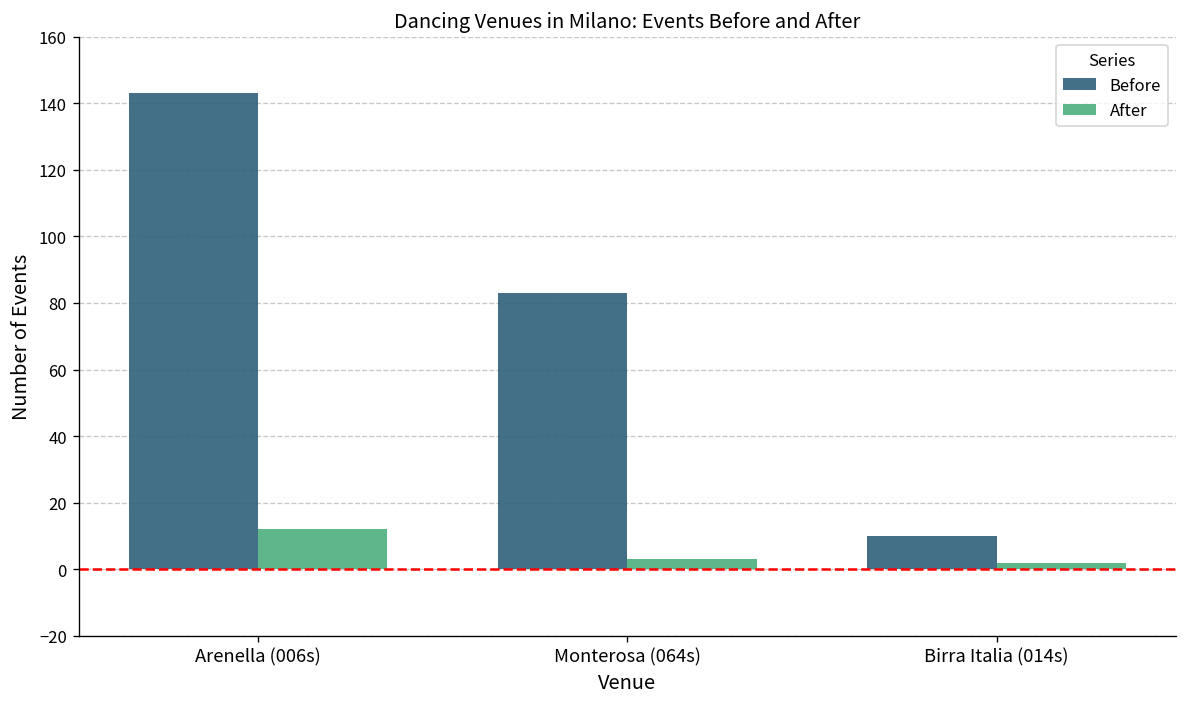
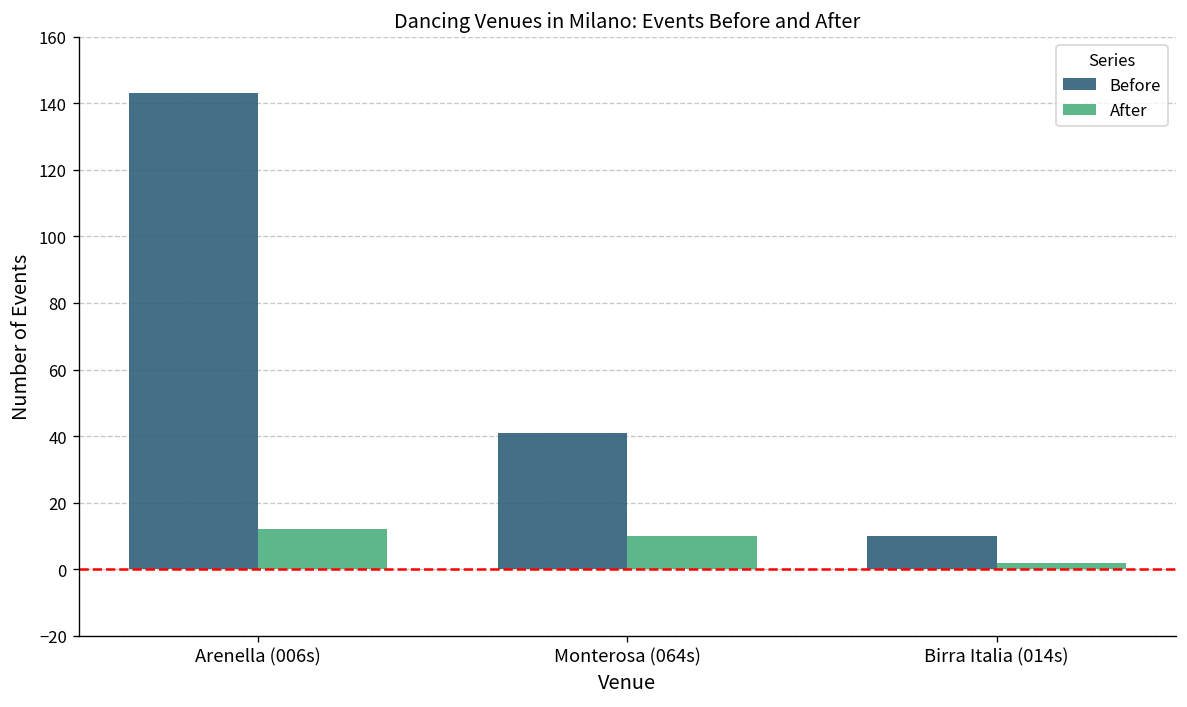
Before, Monterosa (064s): 83 -> 41
After, Monterosa (064s): 3 -> 10
